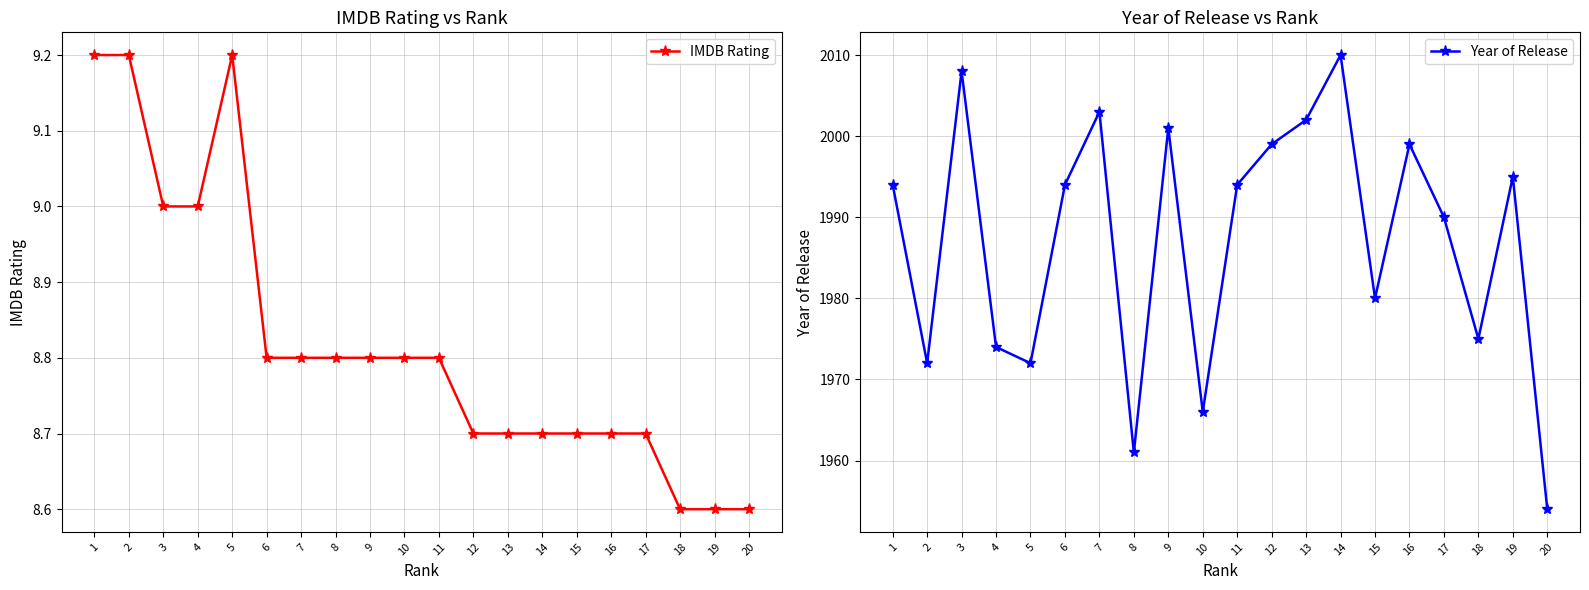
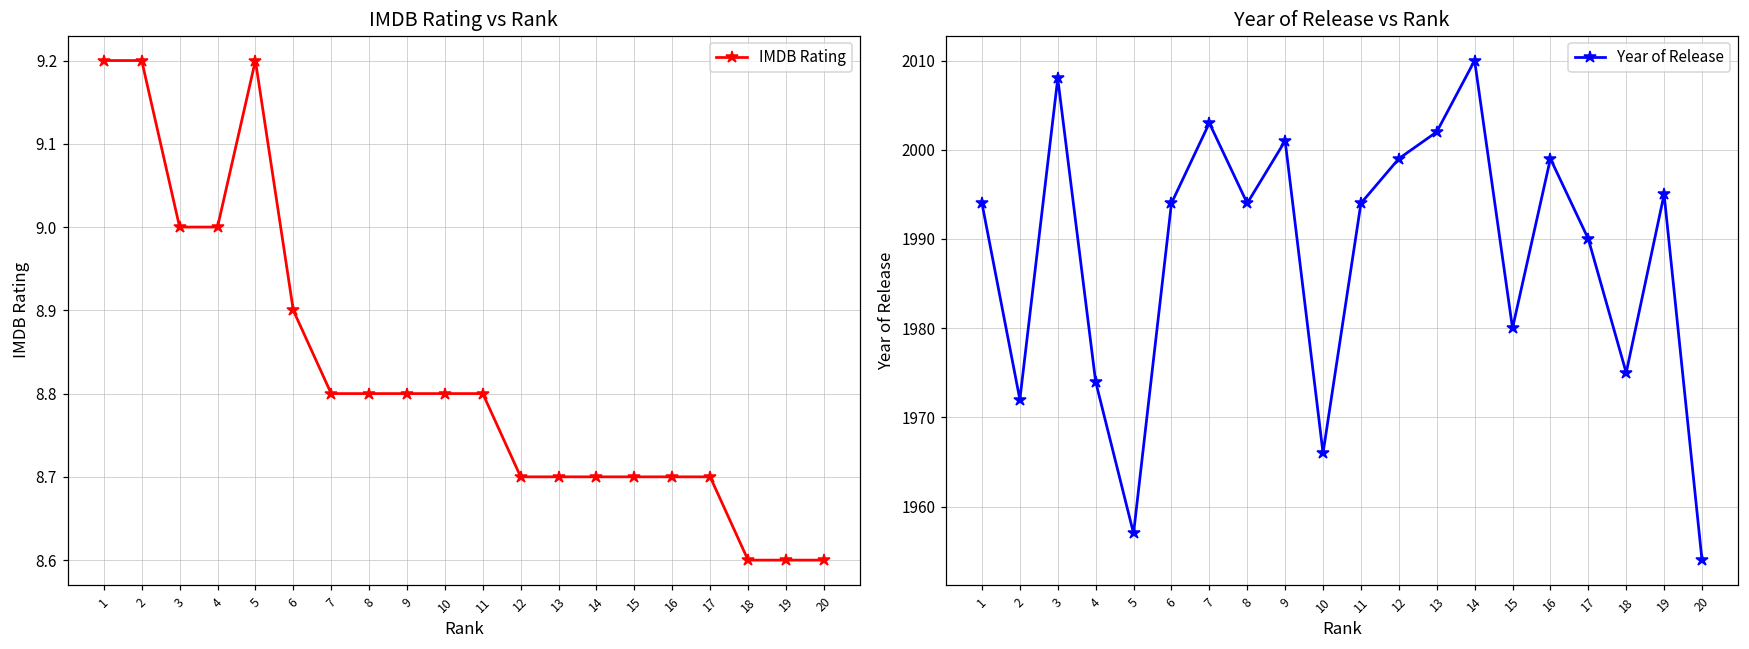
IMDB Rating vs Rank, 6: 8.8 -> 8.9
Year of Release vs Rank, 5: 1972 -> 1957
Year of Release vs Rank, 8: 1961 -> 1994
